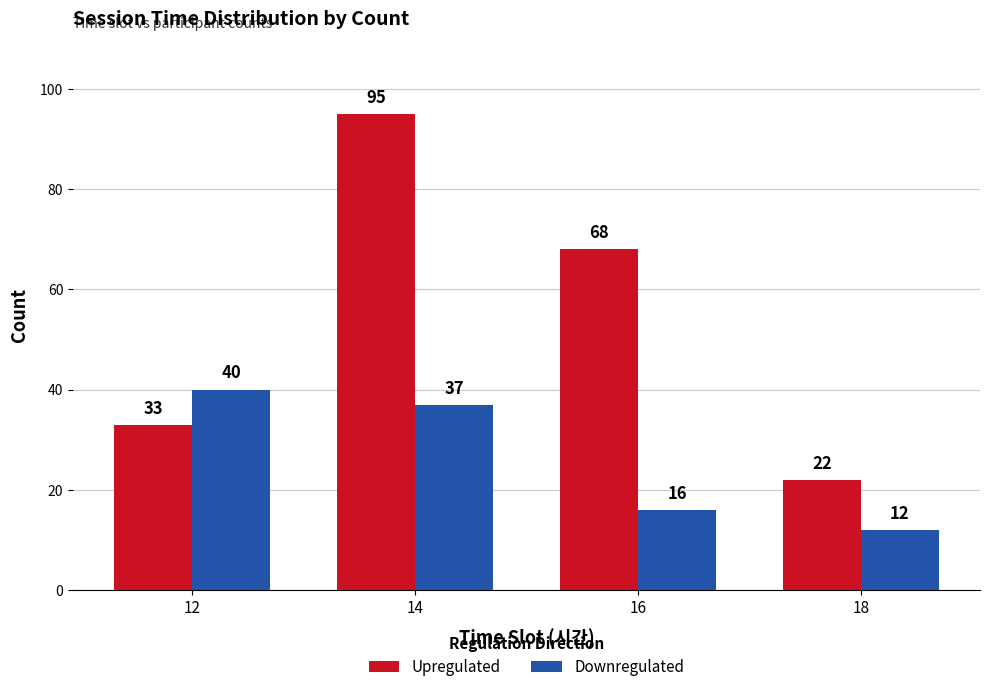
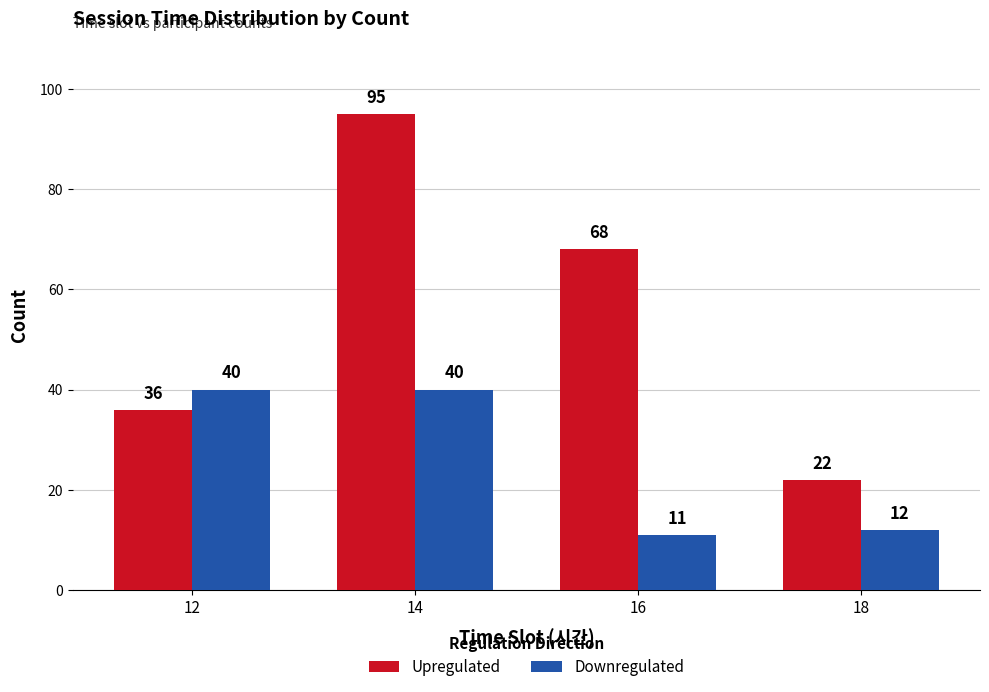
Upregulated, 12: 33 -> 36
Downregulated, 14: 37 -> 40
Downregulated, 16: 16 -> 11
